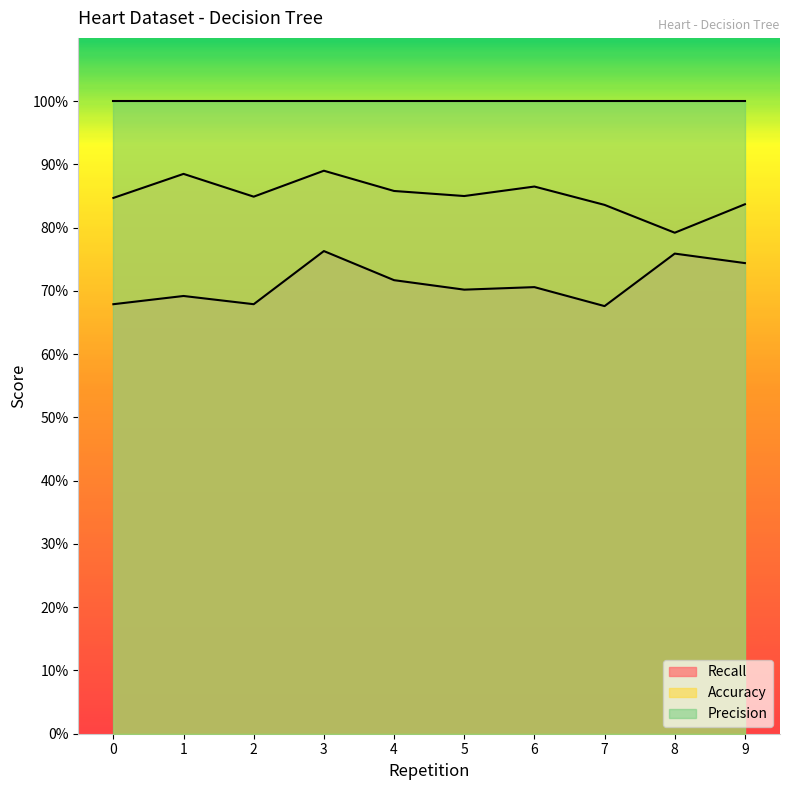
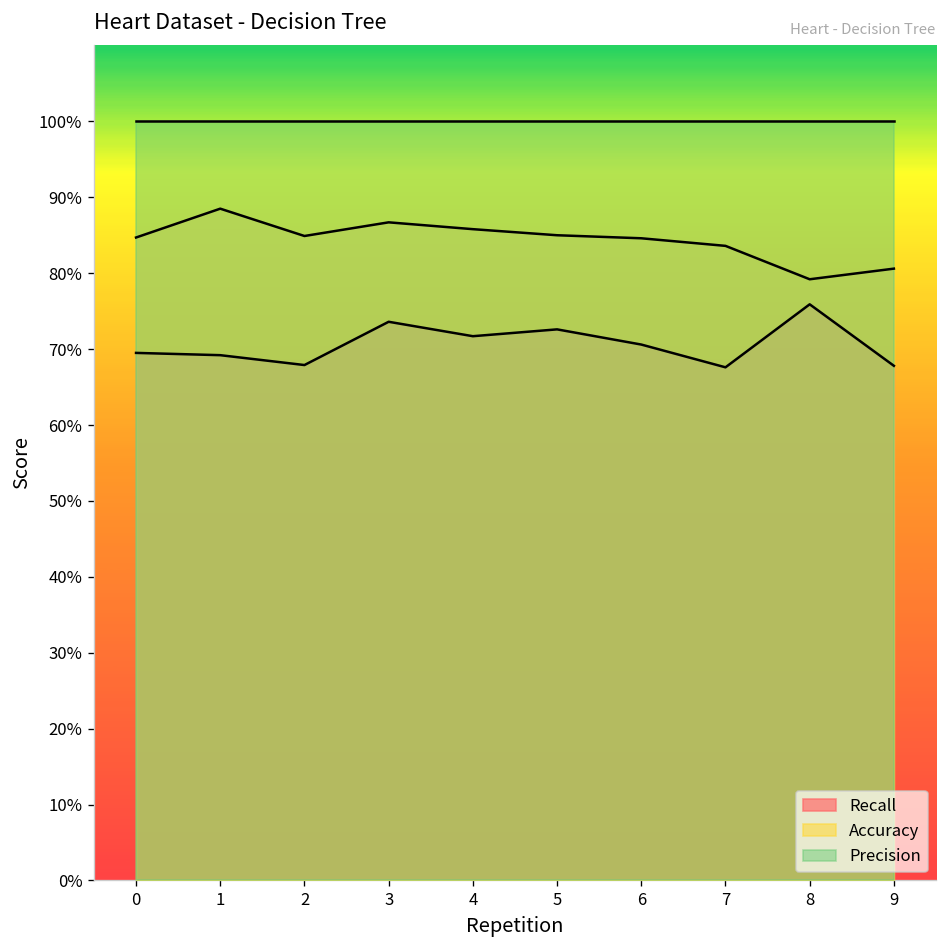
Recall, 0: 68% -> 70%
Recall, 3: 76% -> 74%
Accuracy, 3: 89% -> 87%
Recall, 5: 70% -> 73%
Accuracy, 6: 87% -> 85%
Recall, 9: 74% -> 68%
Accuracy, 9: 84% -> 81%
